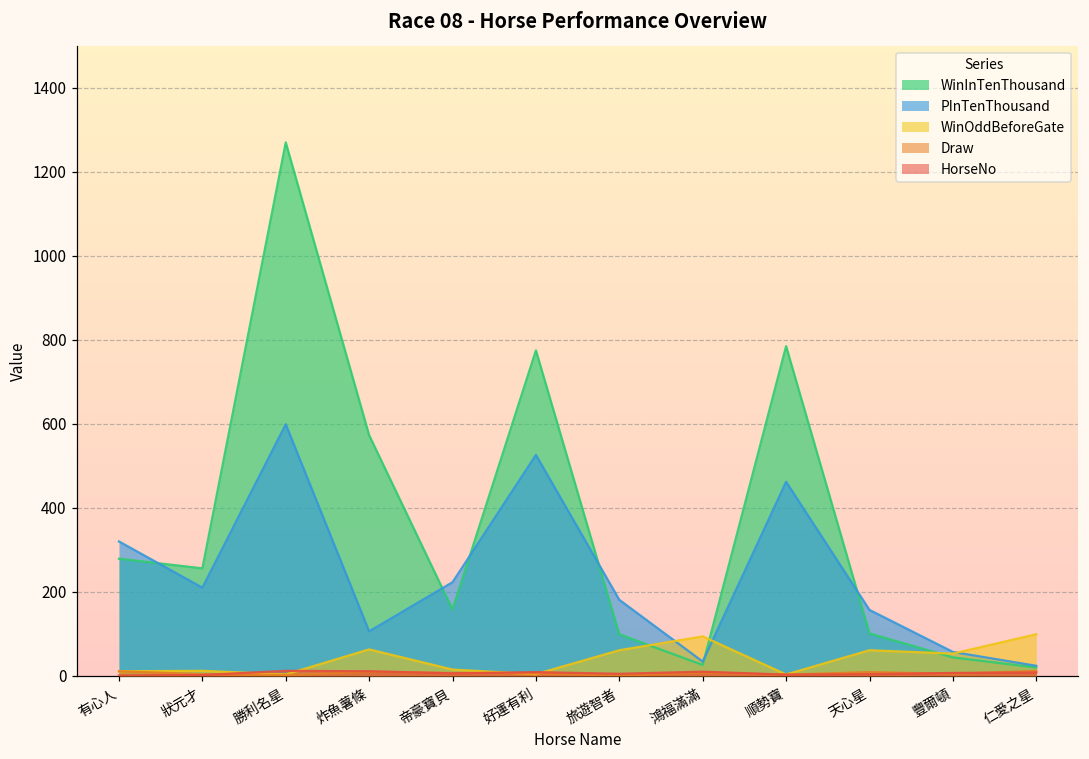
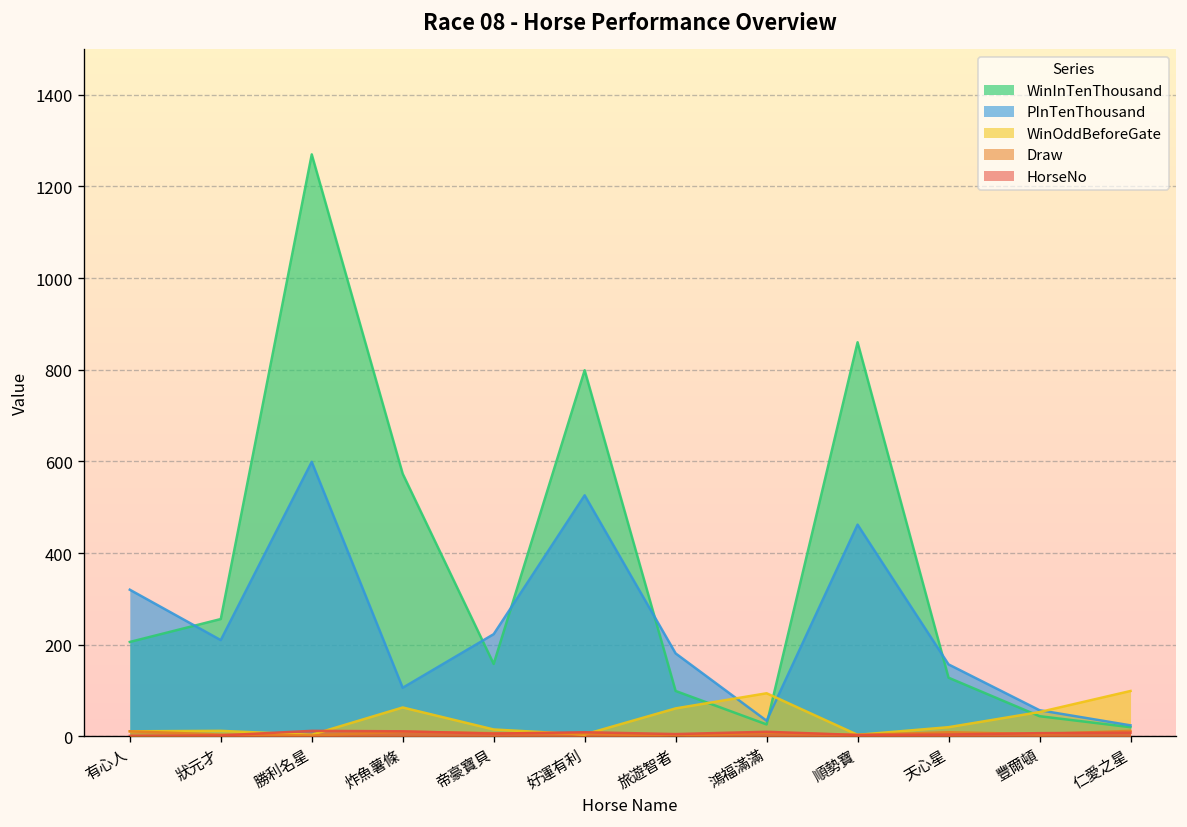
WinInTenThousand, 有心人: 280 -> 210
WinInTenThousand, 好運有利: 780 -> 800
WinInTenThousand, 順勢寶: 790 -> 860
WinInTenThousand, 天心星: 100 -> 130
WinOddBeforeGate, 天心星: 60 -> 20
